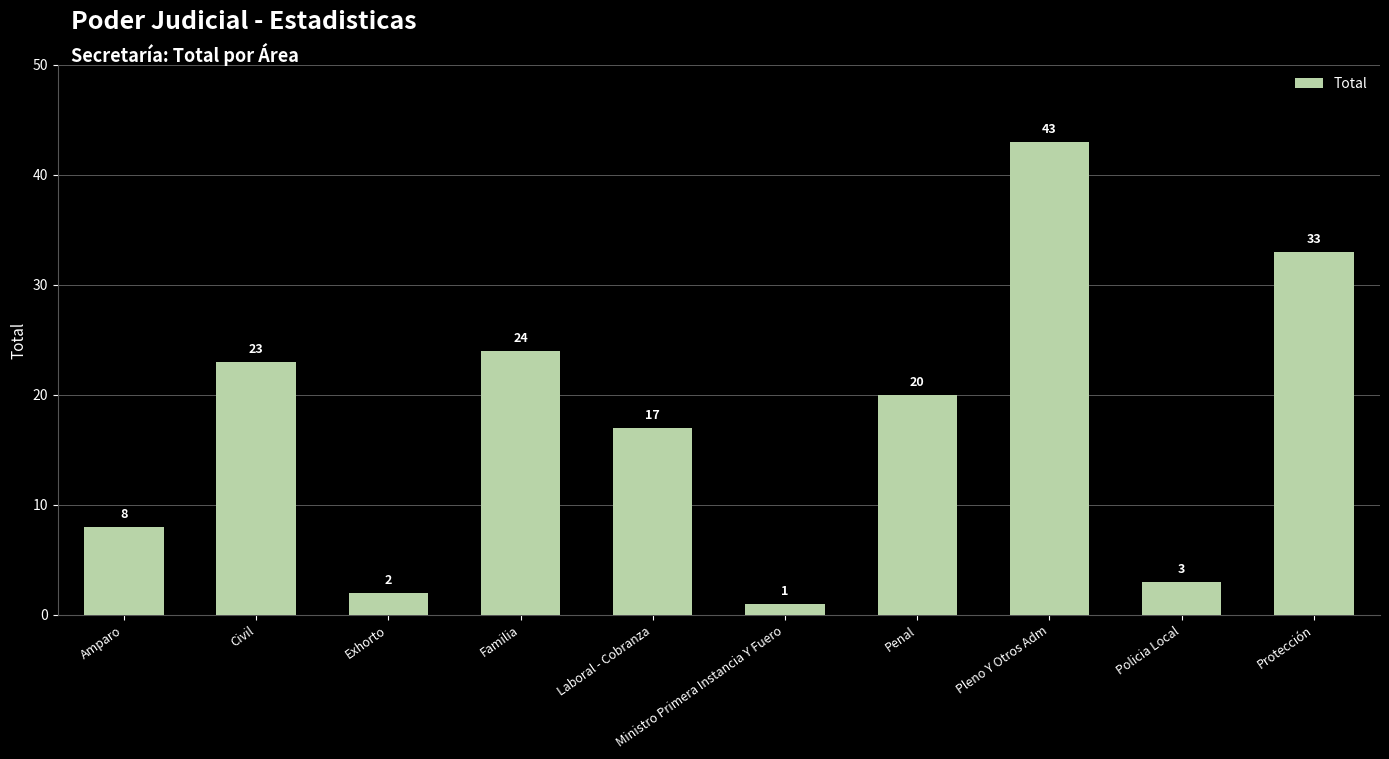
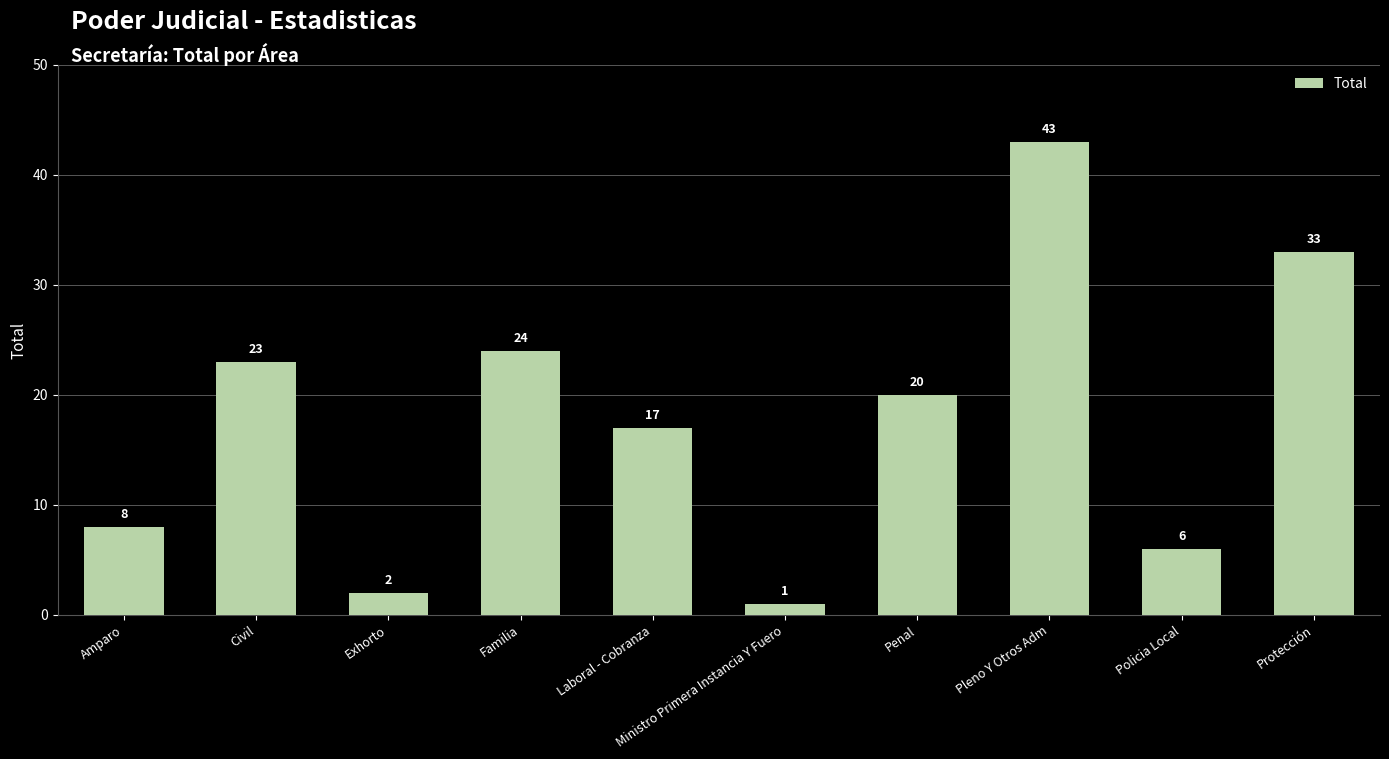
Policia Local: 3 -> 6
